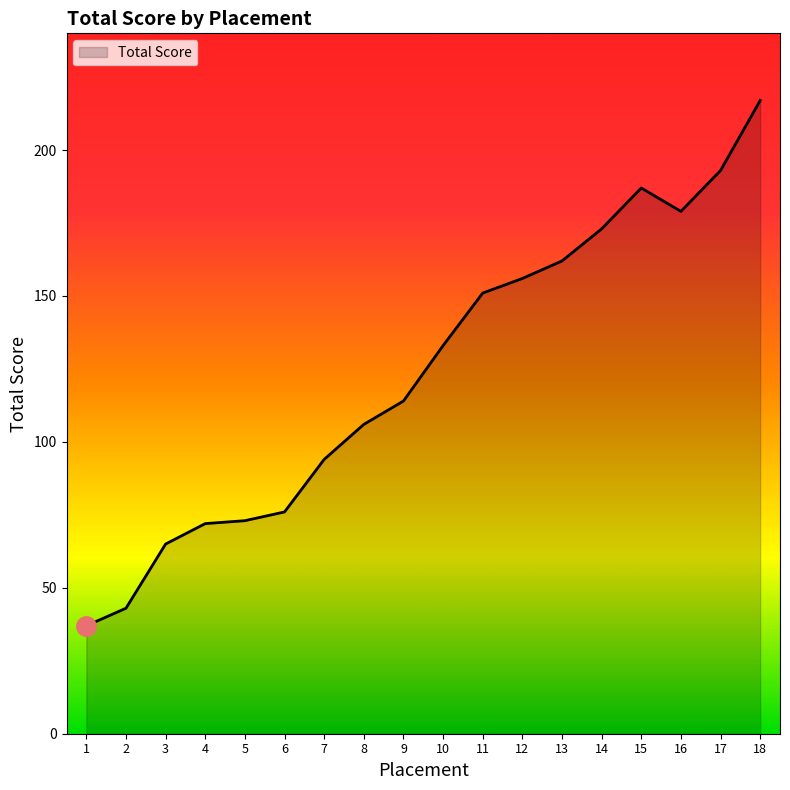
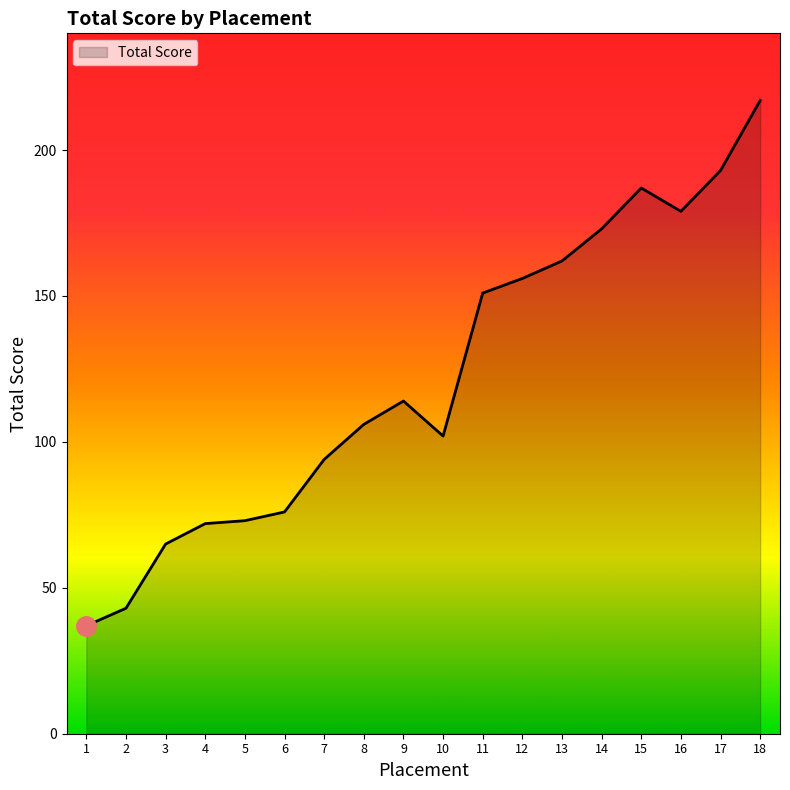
Total Score, 10: 133 -> 102
